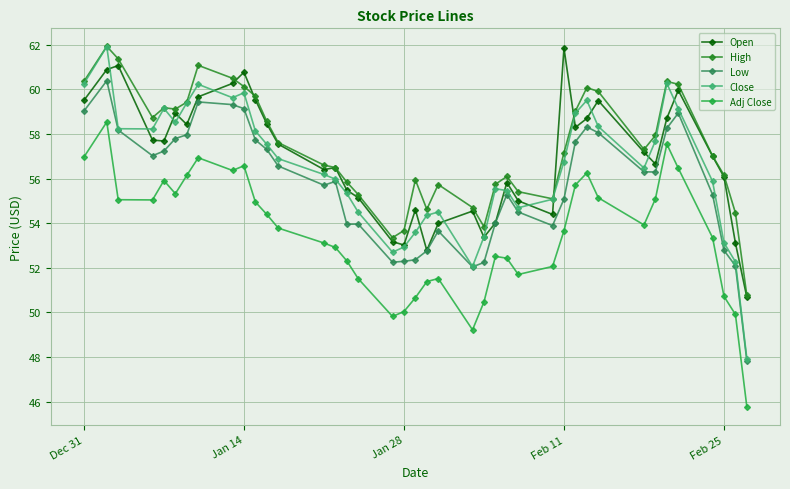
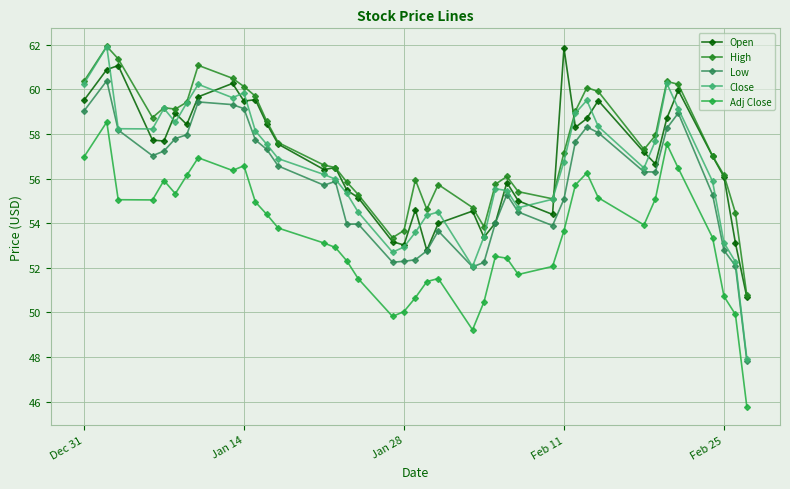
Open, Jan 14: 60.8 -> 59.5
